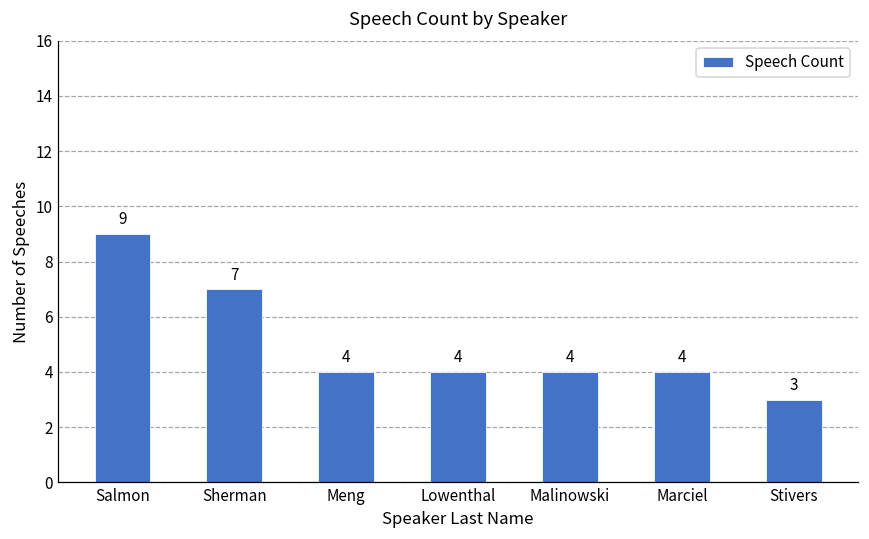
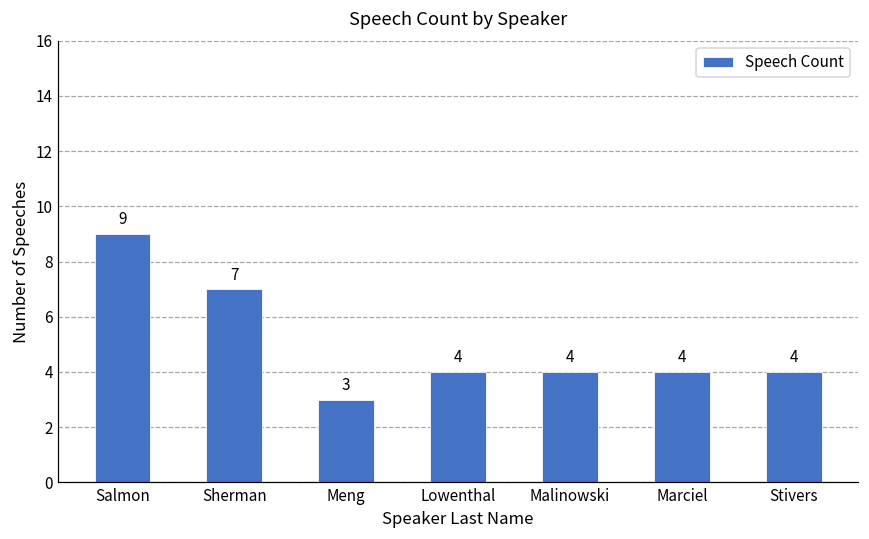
Meng: 4 -> 3
Stivers: 3 -> 4
